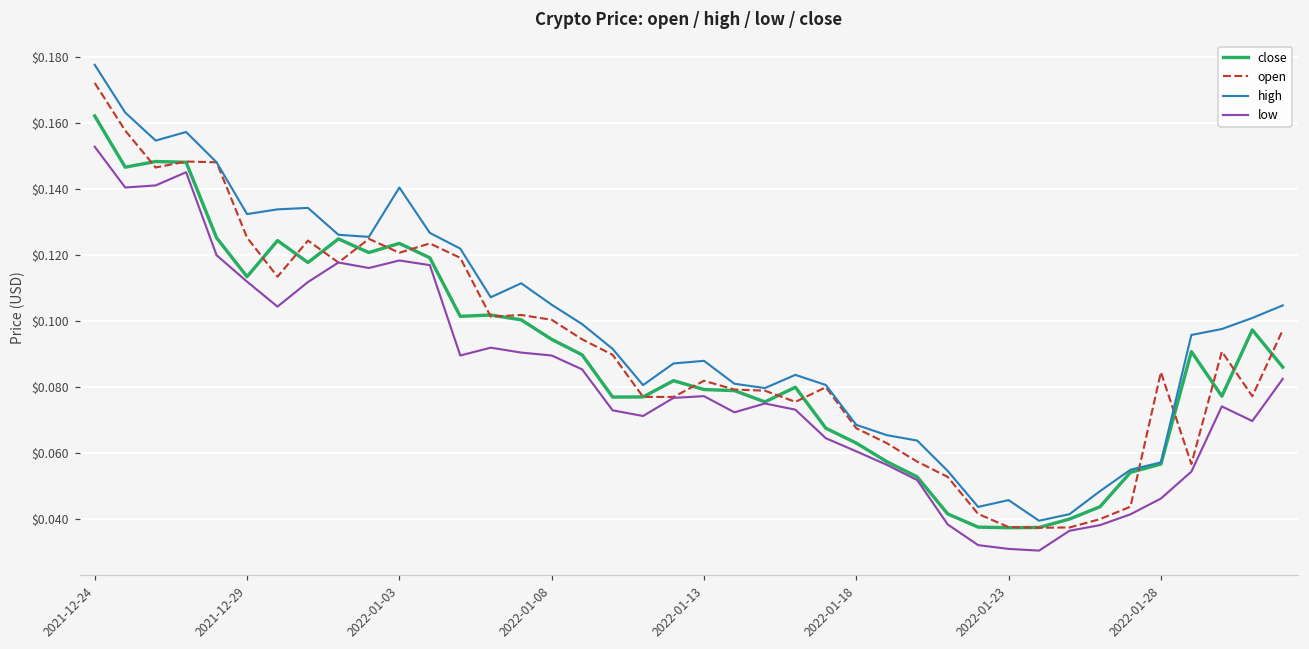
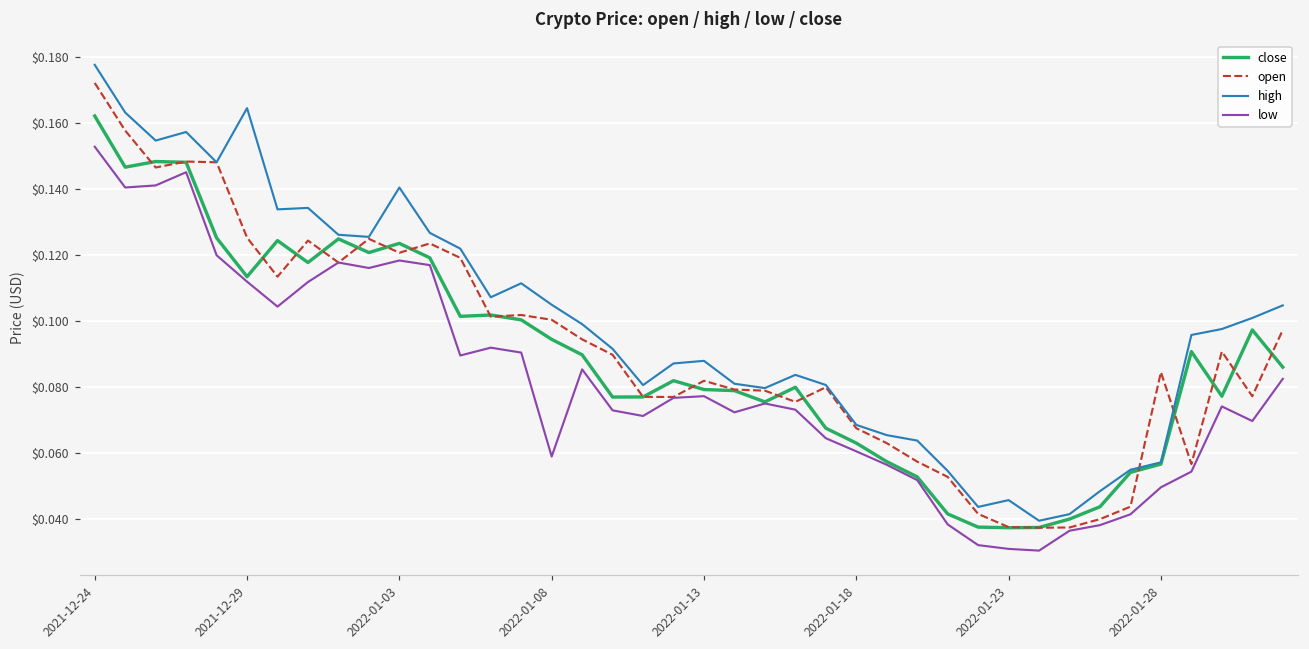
high, 2021-12-29: $0.132 -> $0.165
low, 2022-01-08: $0.090 -> $0.059
low, 2022-01-28: $0.046 -> $0.050
